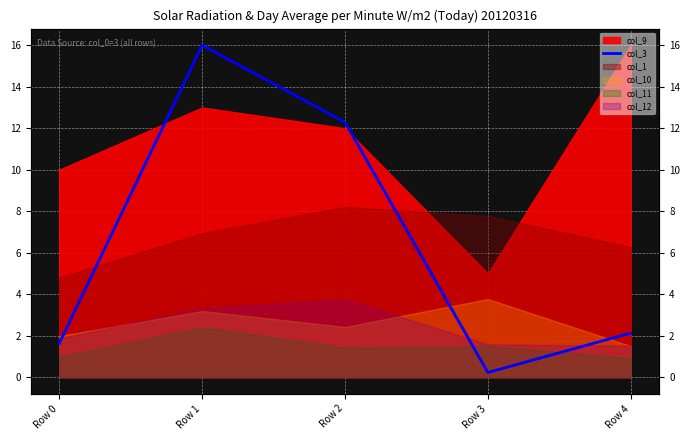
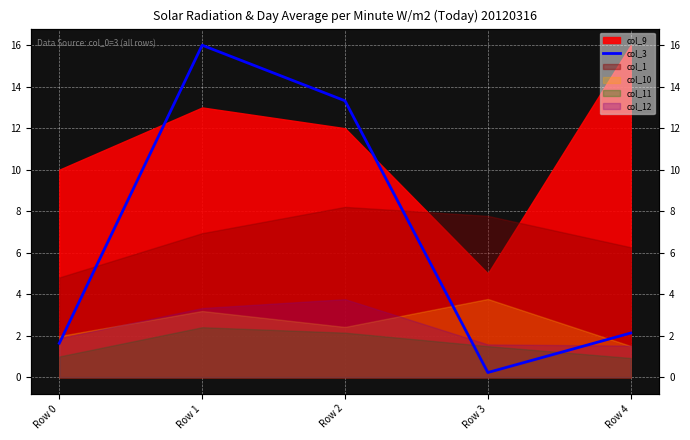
col_3, Row 2: 12.3 -> 13.3
col_11, Row 2: 1.4 -> 2.1
